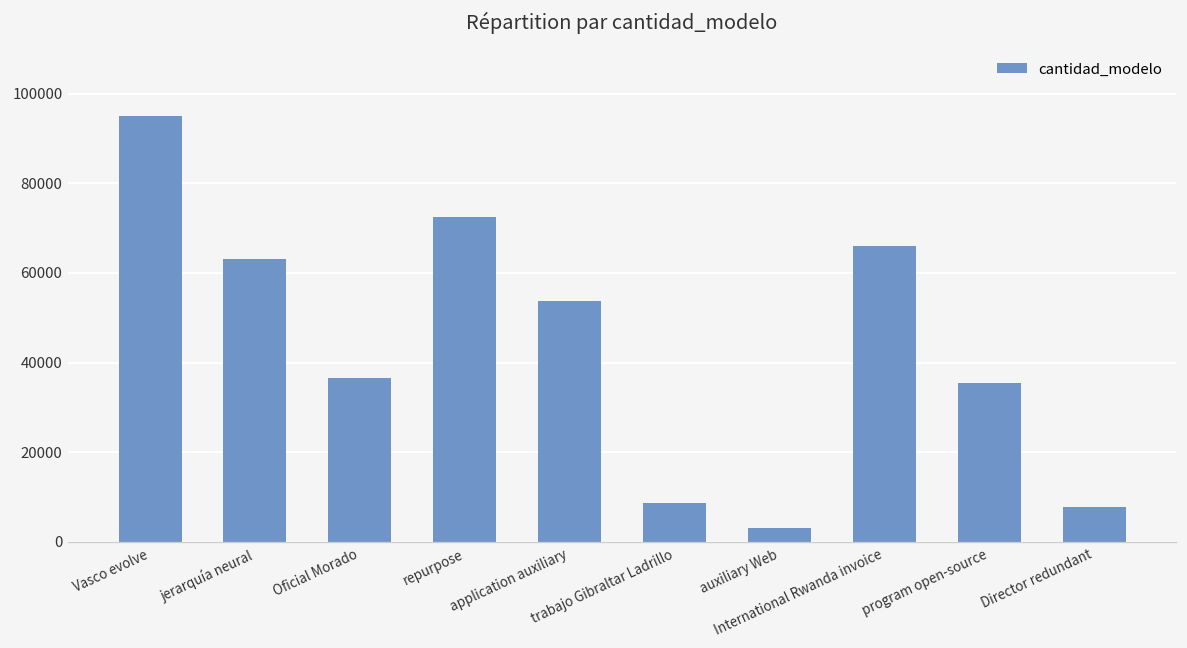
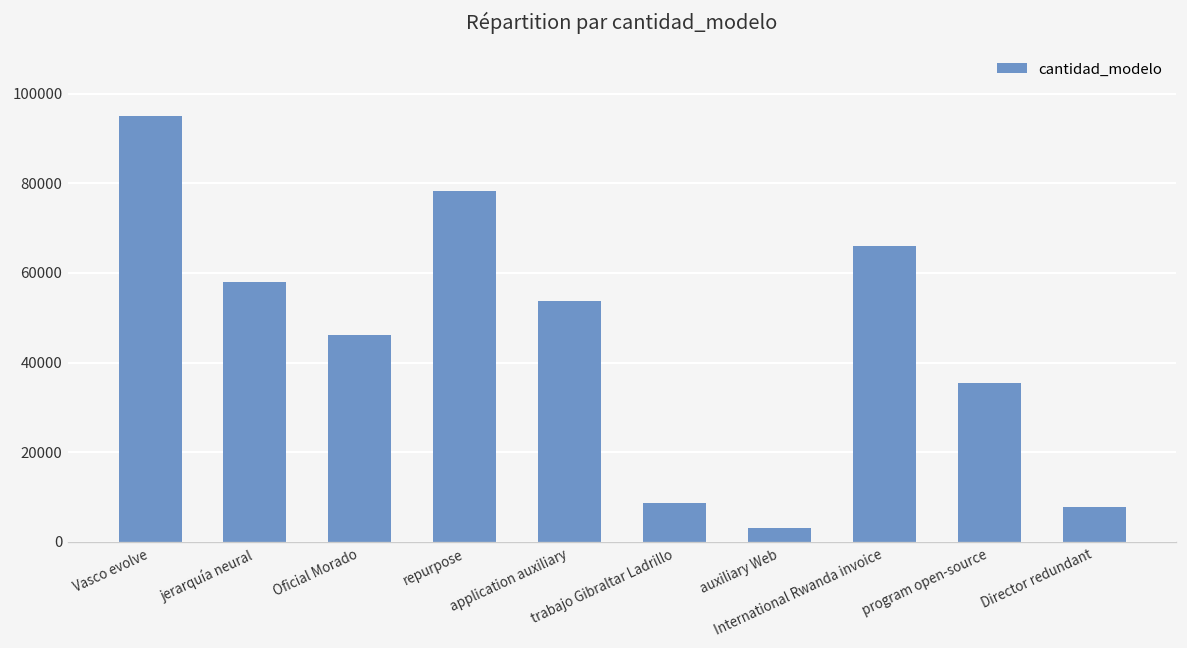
jerarquía neural: 63000 -> 58000
Oficial Morado: 37000 -> 46000
repurpose: 72000 -> 78000
